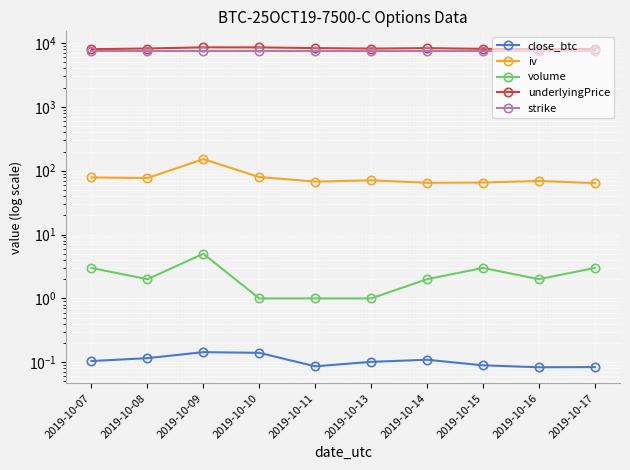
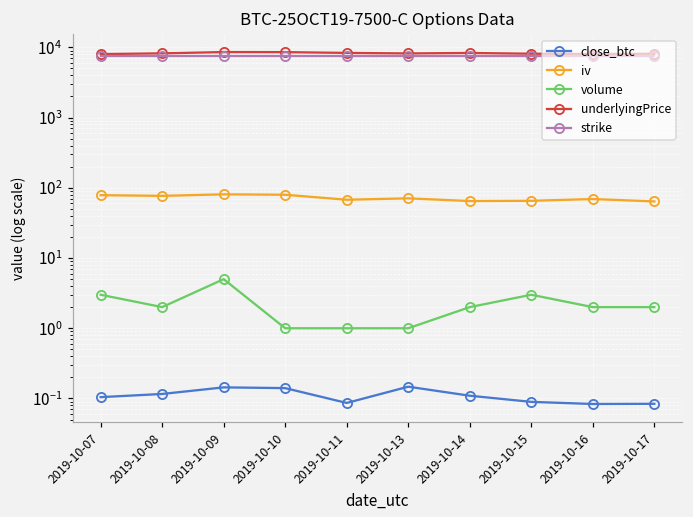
iv, 2019-10-09: 150 -> 80
close_btc, 2019-10-13: 0.10 -> 0.15
volume, 2019-10-17: 3 -> 2
